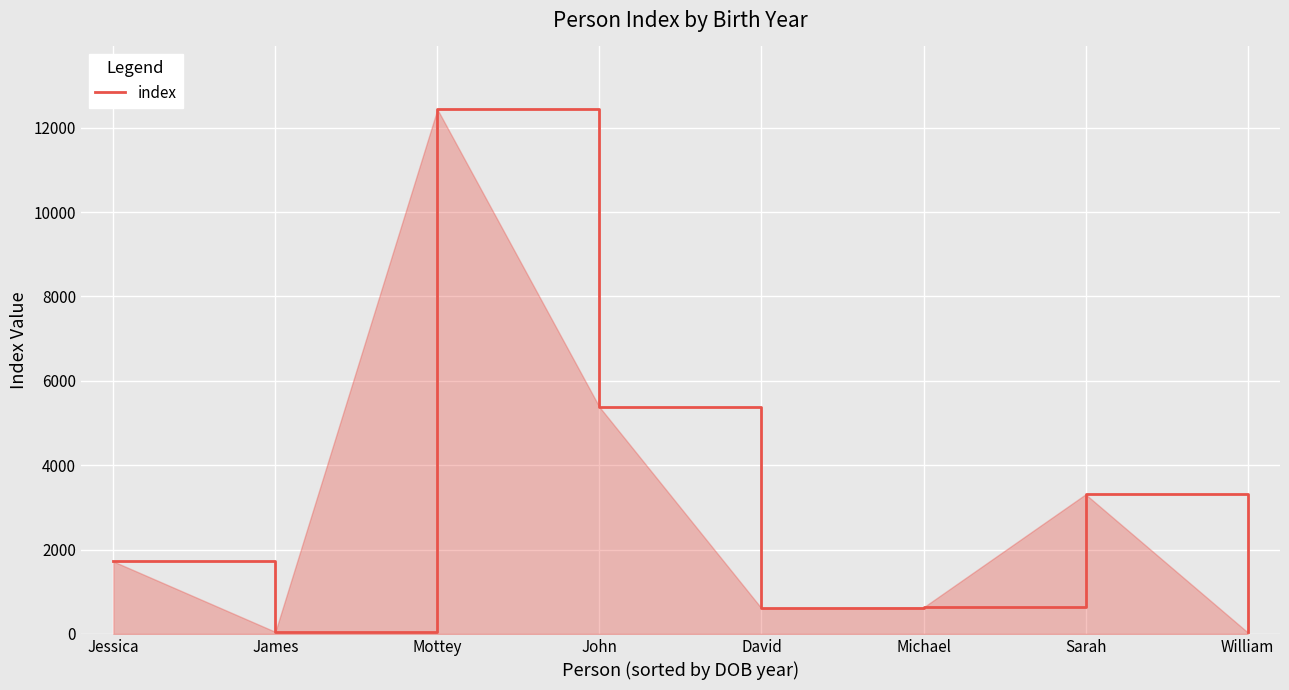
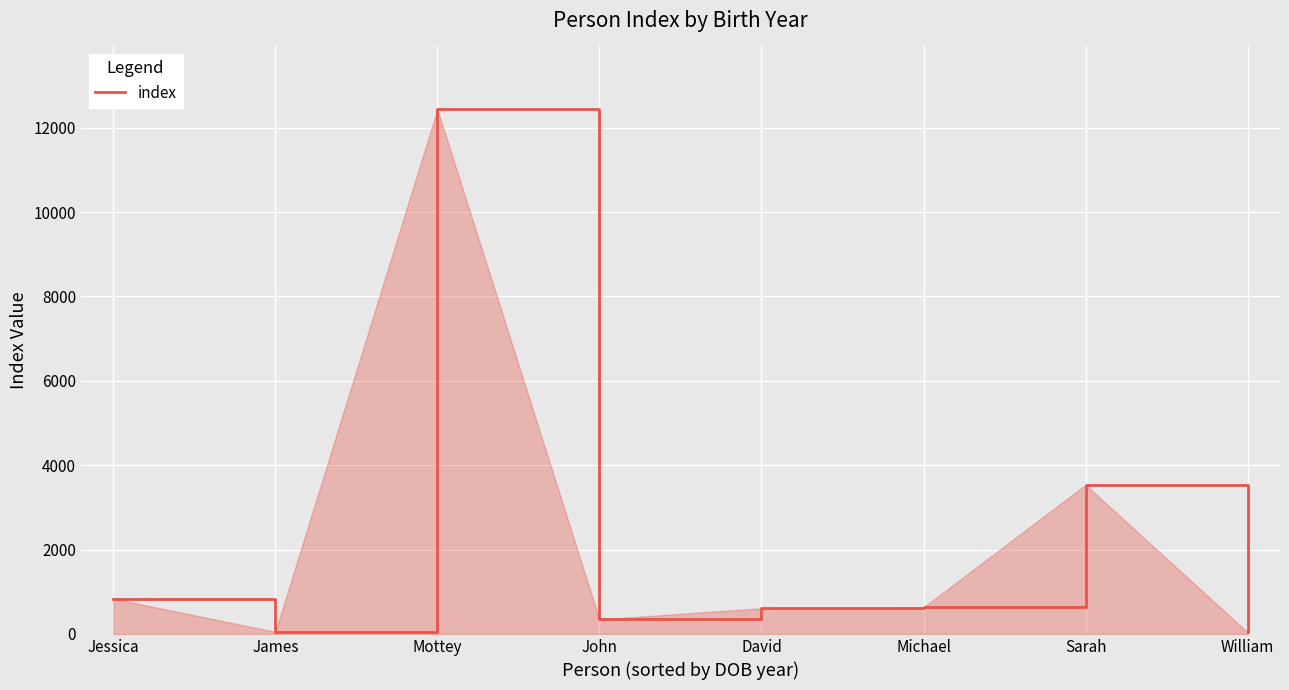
Jessica: 1700 -> 800
John: 5400 -> 300
Sarah: 3300 -> 3500
